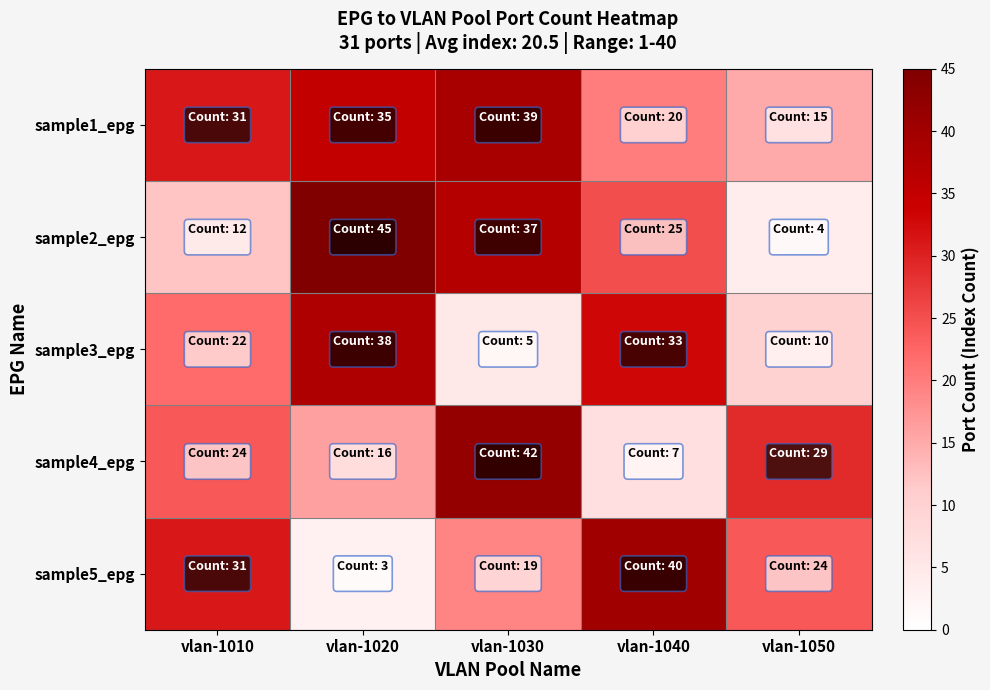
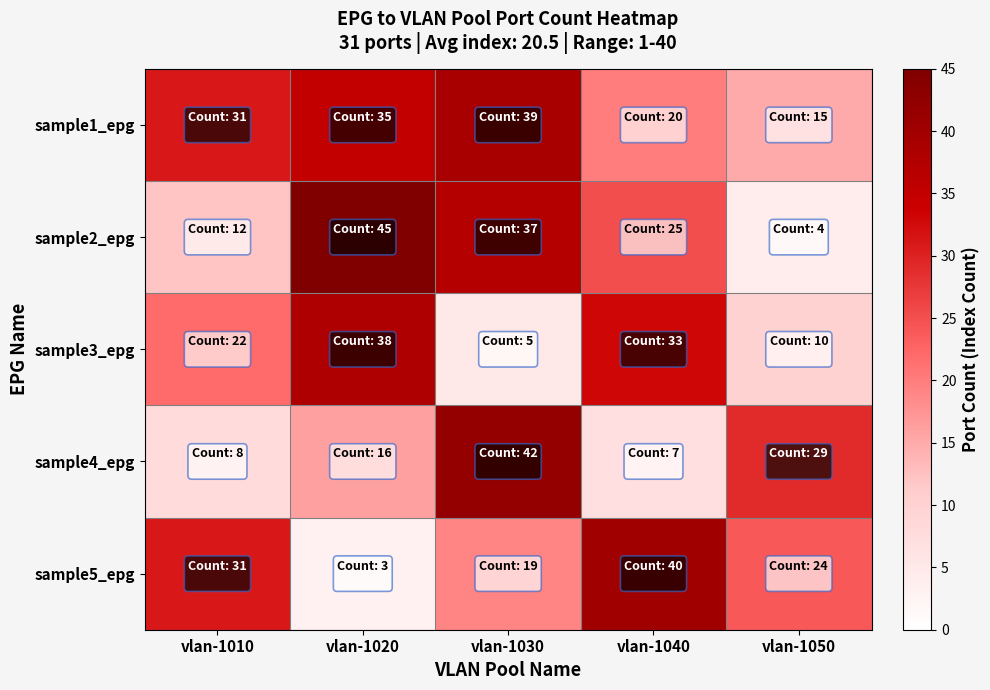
sample4_epg, vlan-1010: 24 -> 8
